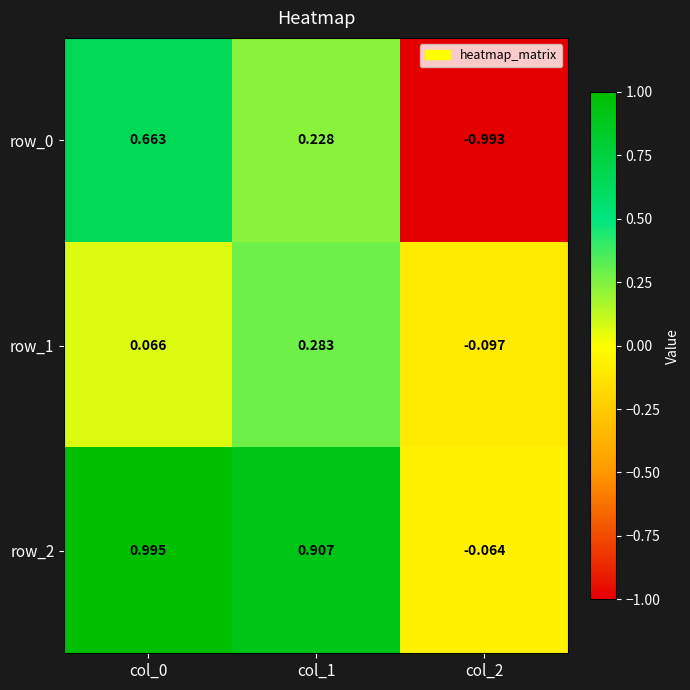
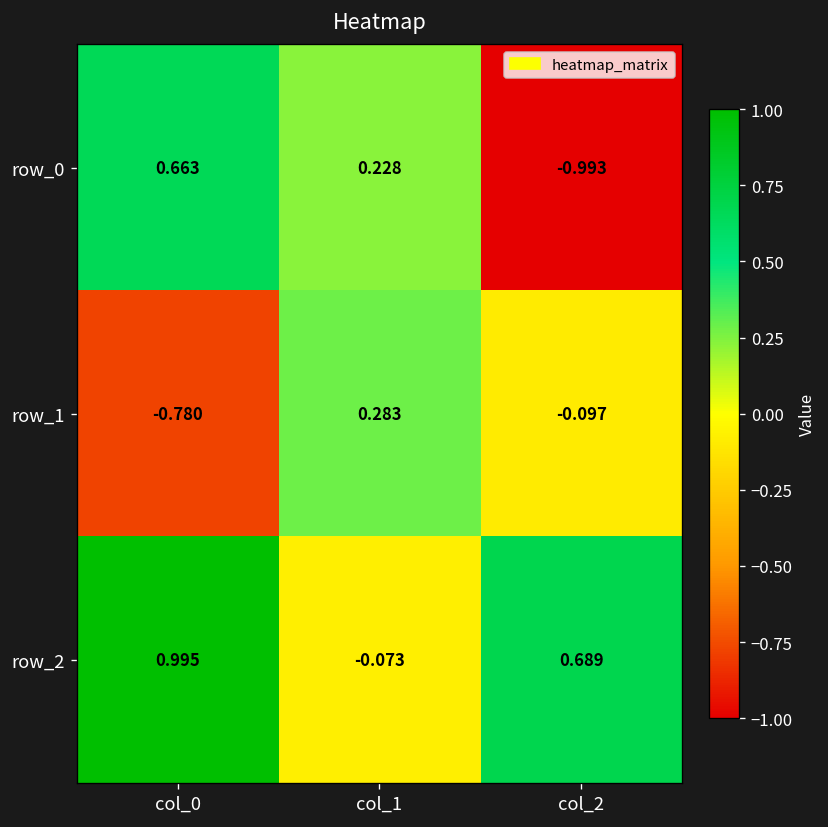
row_1, col_0: 0.066 -> -0.780
row_2, col_1: 0.907 -> -0.073
row_2, col_2: -0.064 -> 0.689
